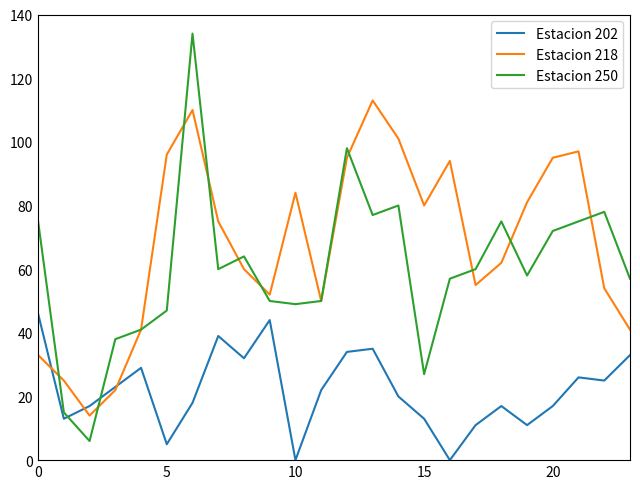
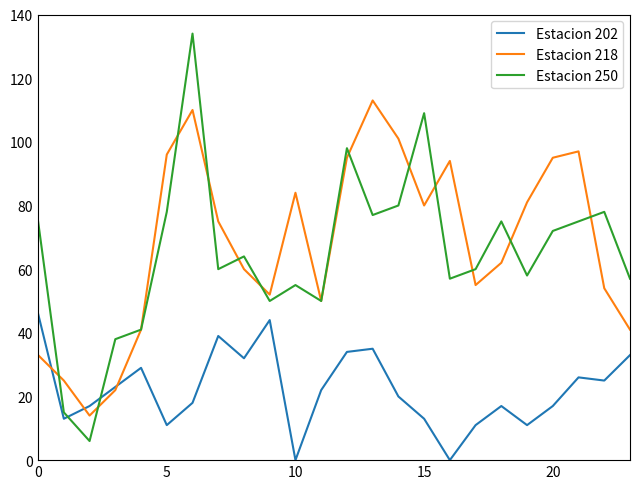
Estacion 202, 5: 5 -> 11
Estacion 250, 5: 47 -> 78
Estacion 250, 10: 49 -> 55
Estacion 250, 15: 27 -> 109
